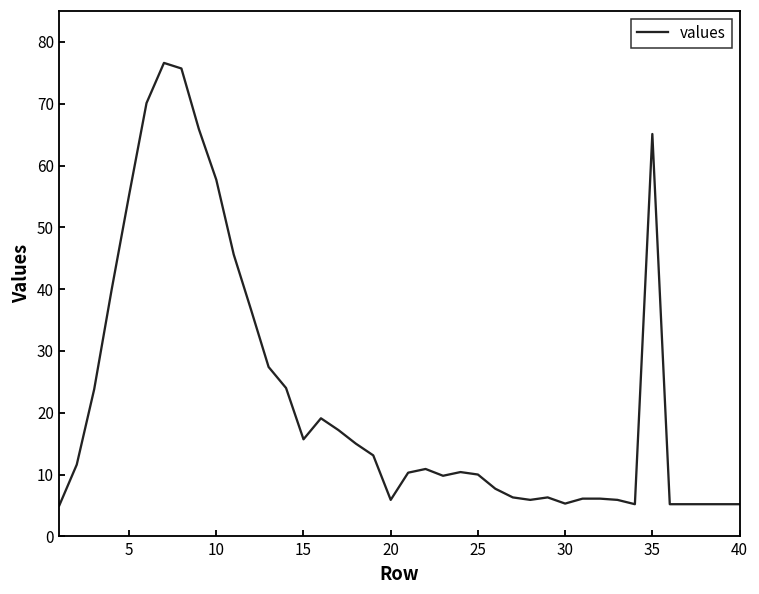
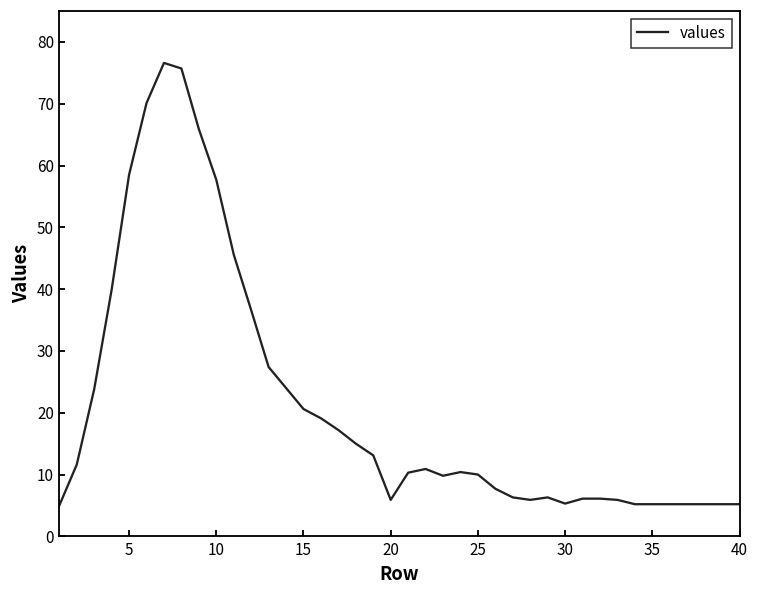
5: 55 -> 59
15: 16 -> 21
35: 65 -> 5
